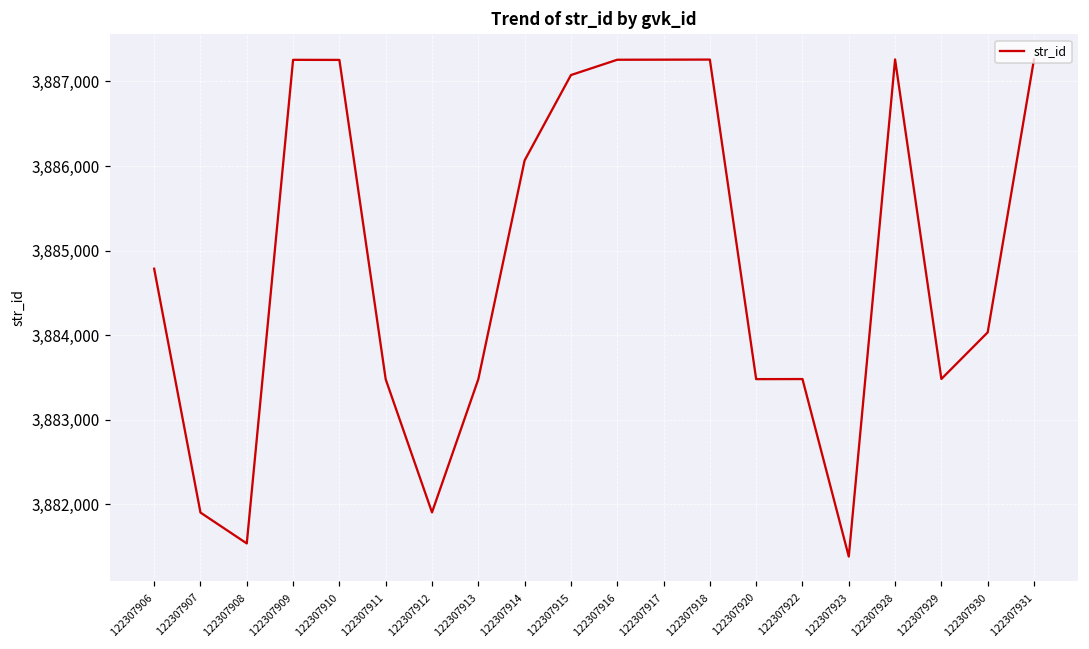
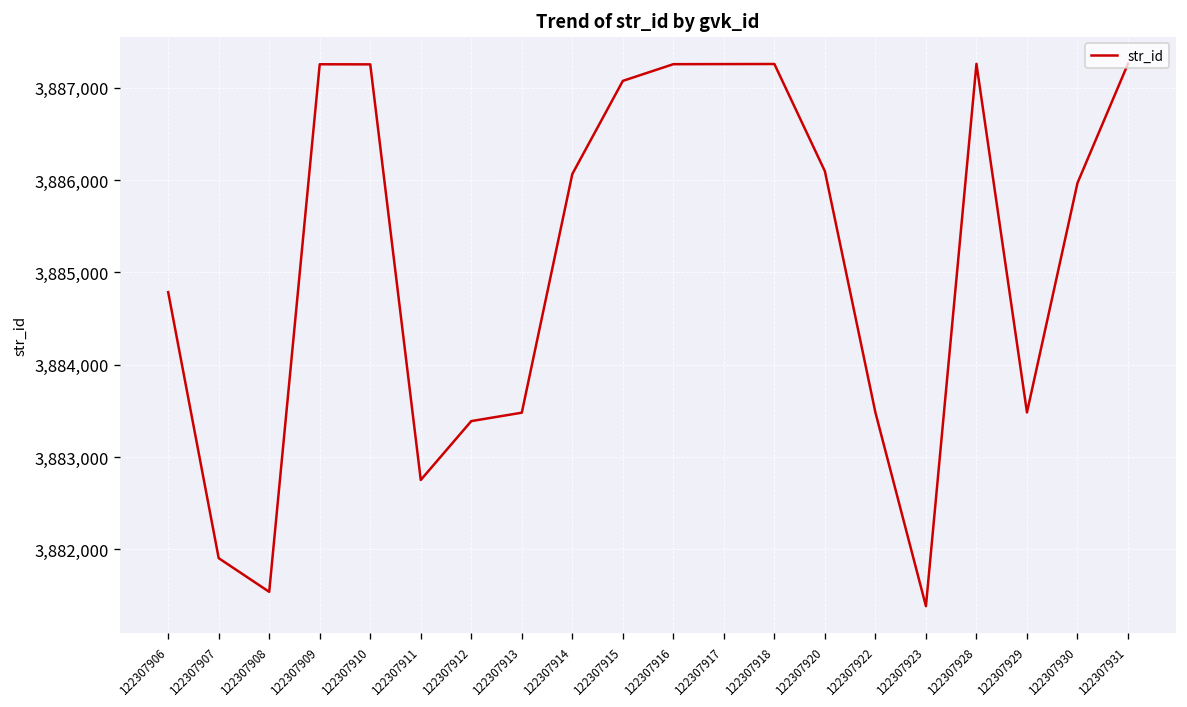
122307911: 3,883,500 -> 3,882,800
122307912: 3,881,900 -> 3,883,400
122307920: 3,883,500 -> 3,886,100
122307930: 3,884,000 -> 3,886,000
